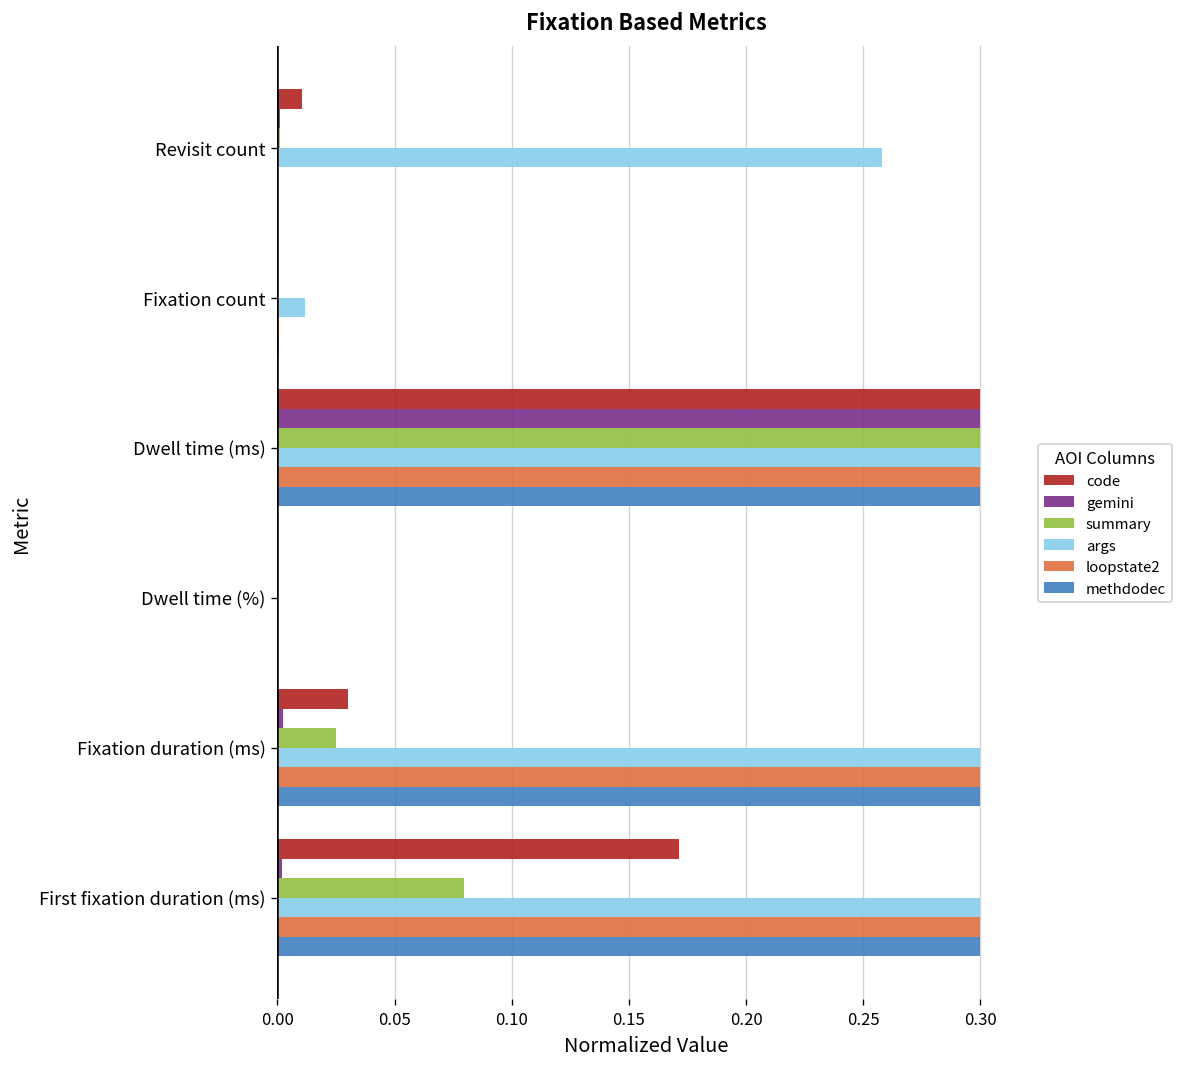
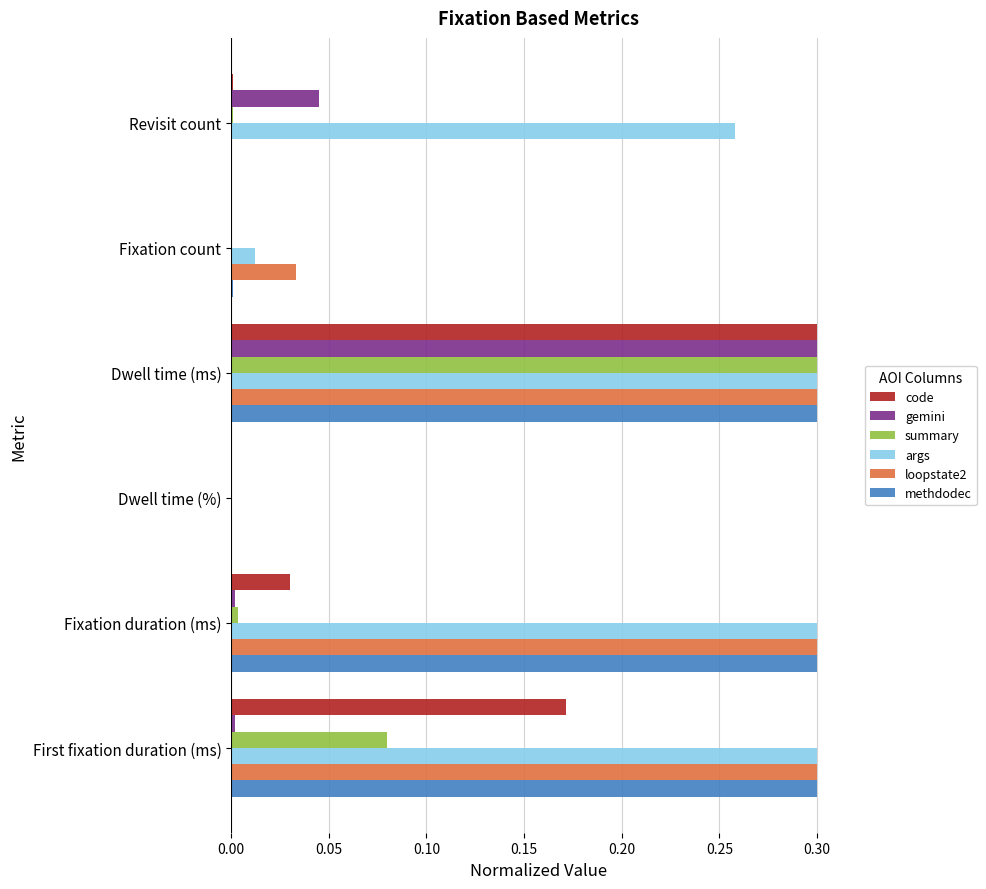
code, Revisit count: 0.010 -> 0.001
gemini, Revisit count: 0.001 -> 0.045
loopstate2, Fixation count: 0.000 -> 0.033
summary, Fixation duration (ms): 0.025 -> 0.003
